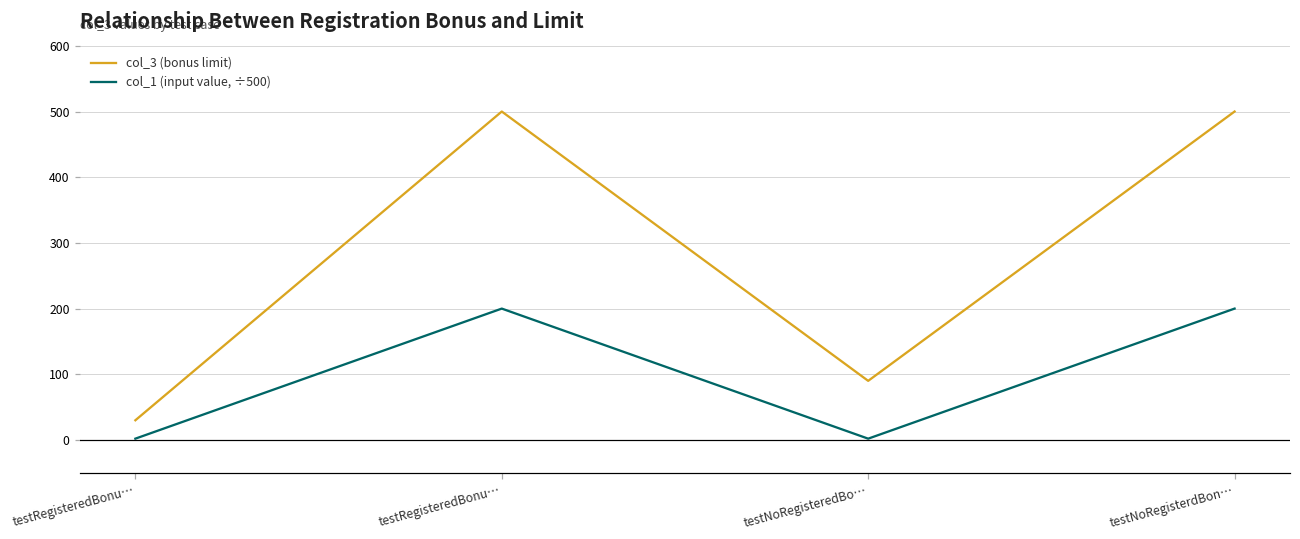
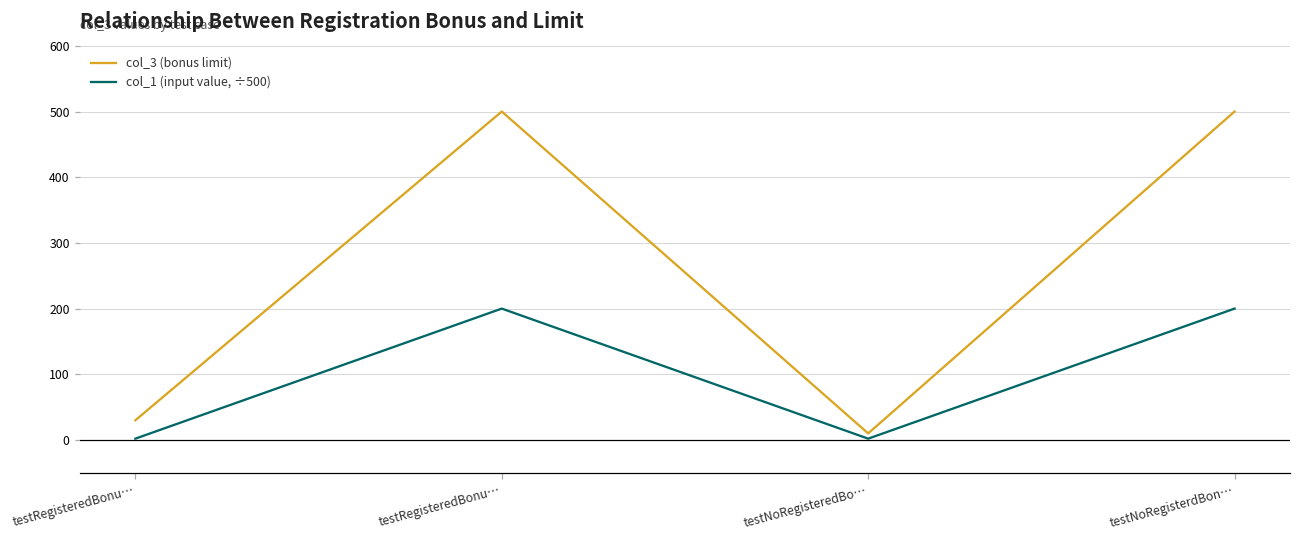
col_3 (bonus limit), testNoRegisteredBo…: 90 -> 10
